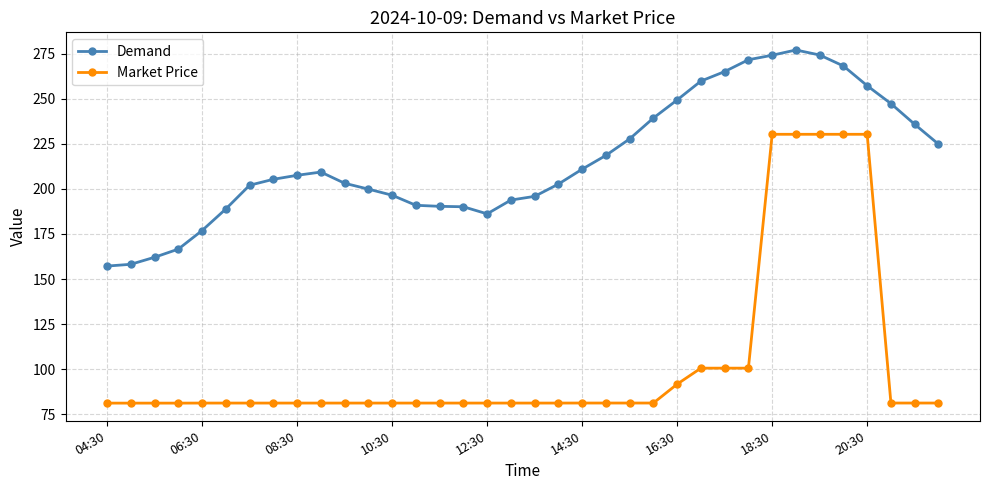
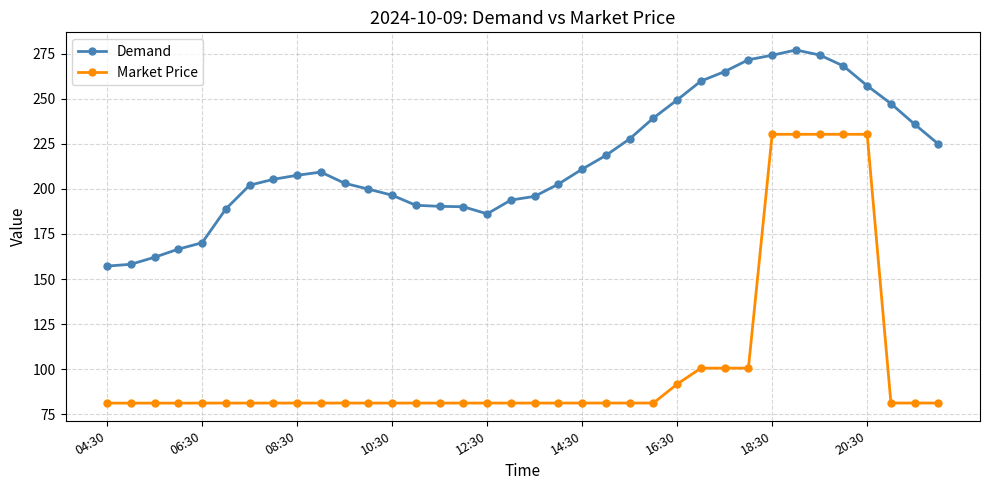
Demand, 06:30: 177 -> 170
